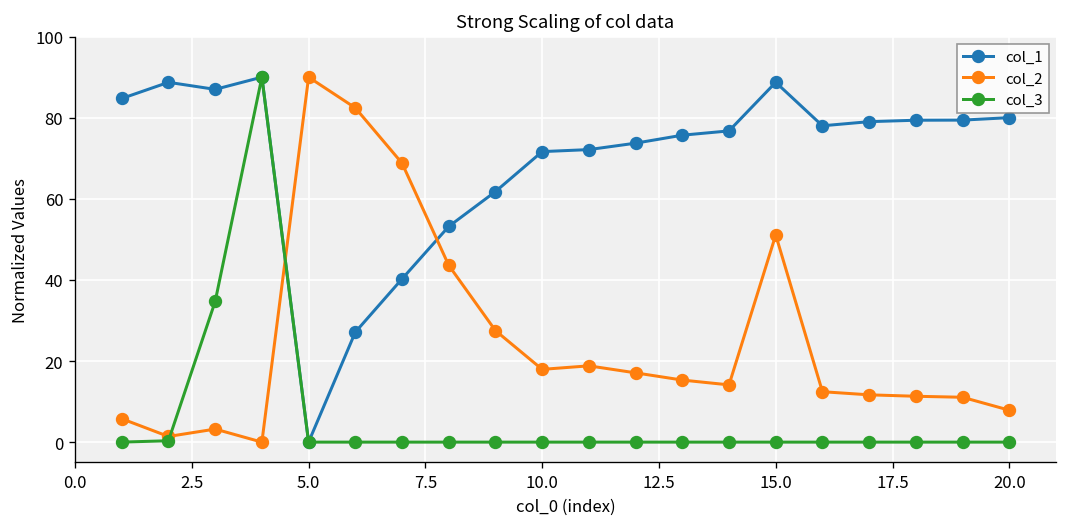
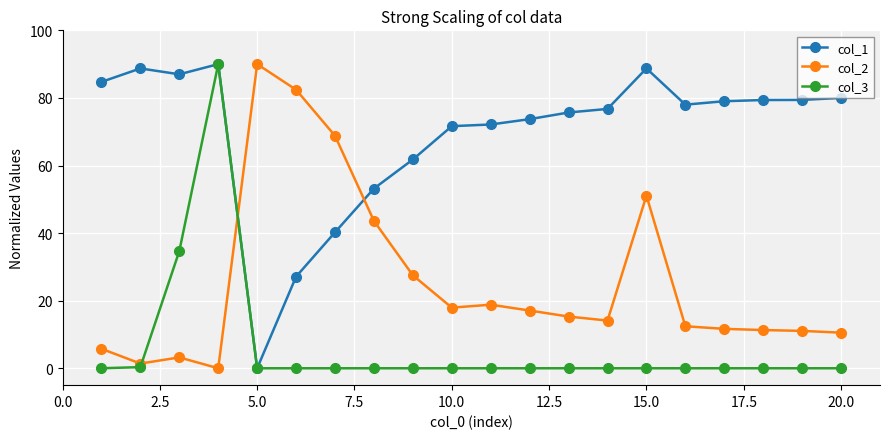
col_2, 20.0: 8 -> 11
